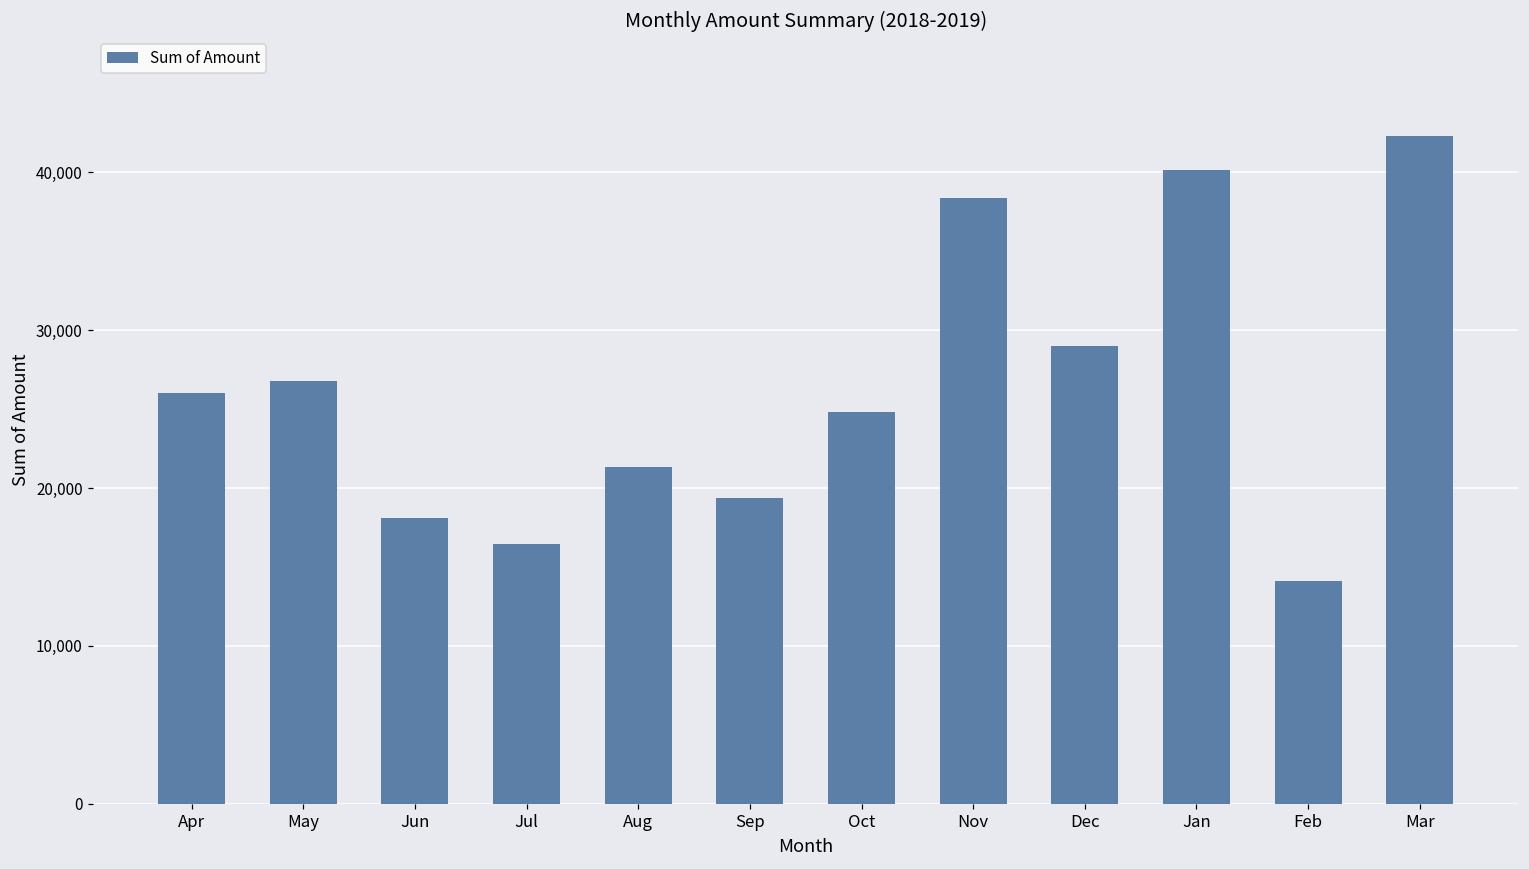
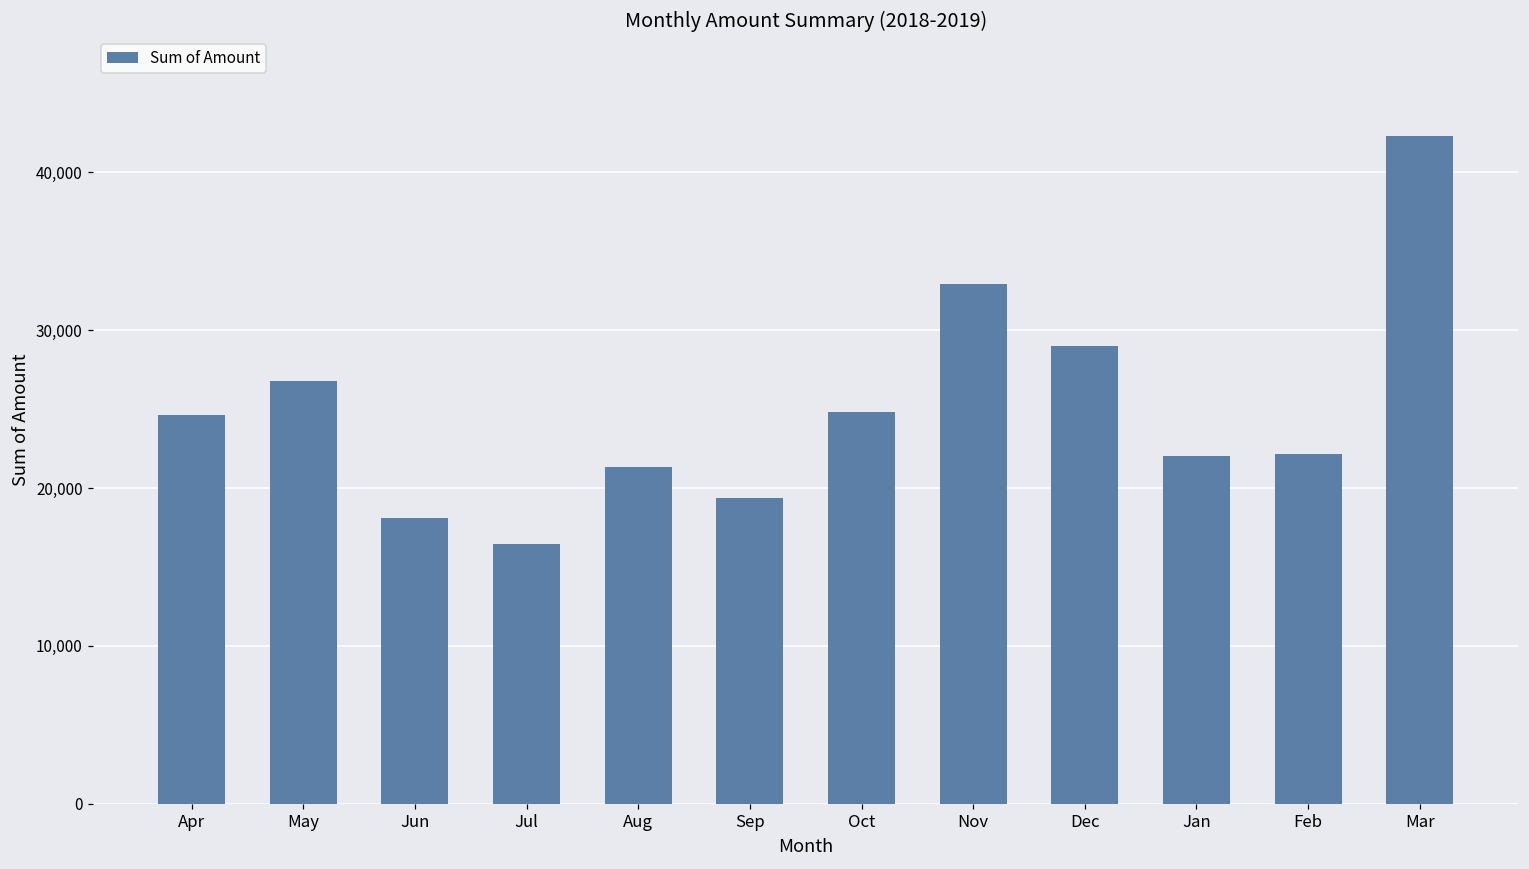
Apr: 26,000 -> 24,600
Nov: 38,400 -> 32,900
Jan: 40,200 -> 22,000
Feb: 14,100 -> 22,200
